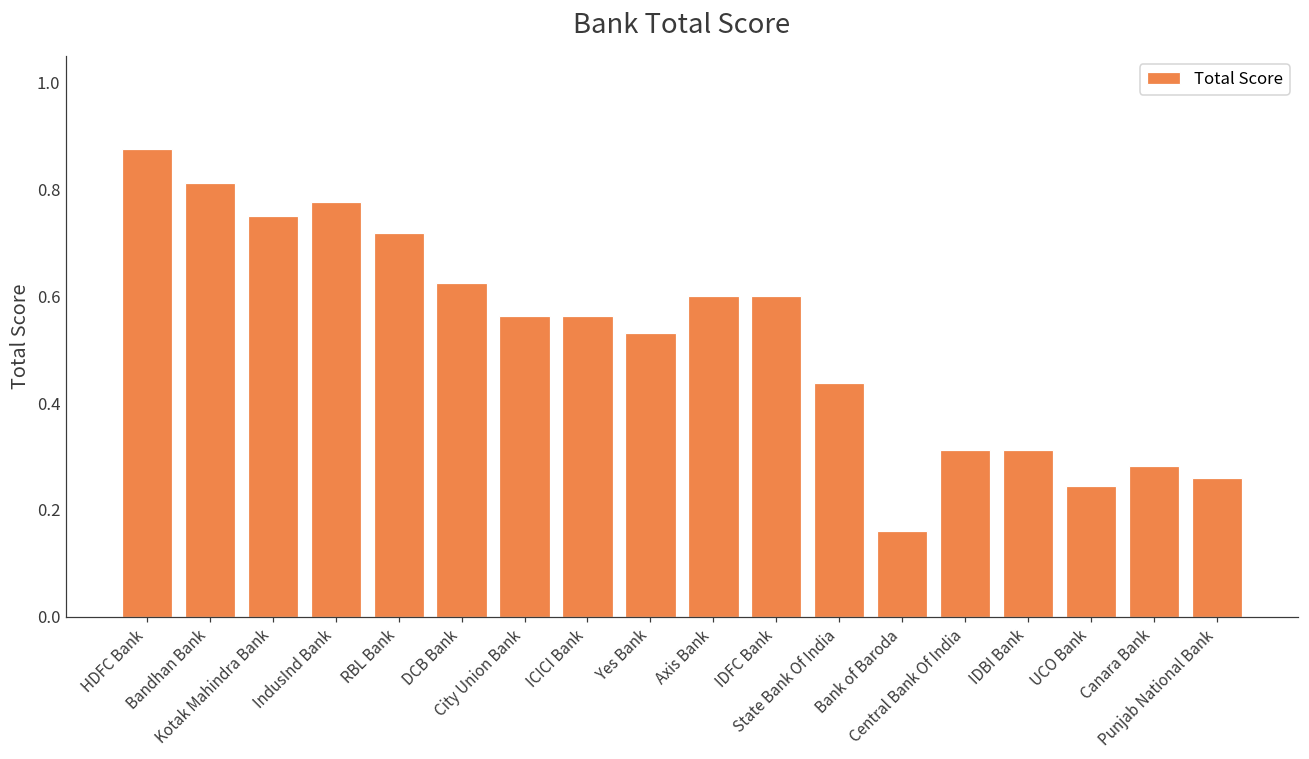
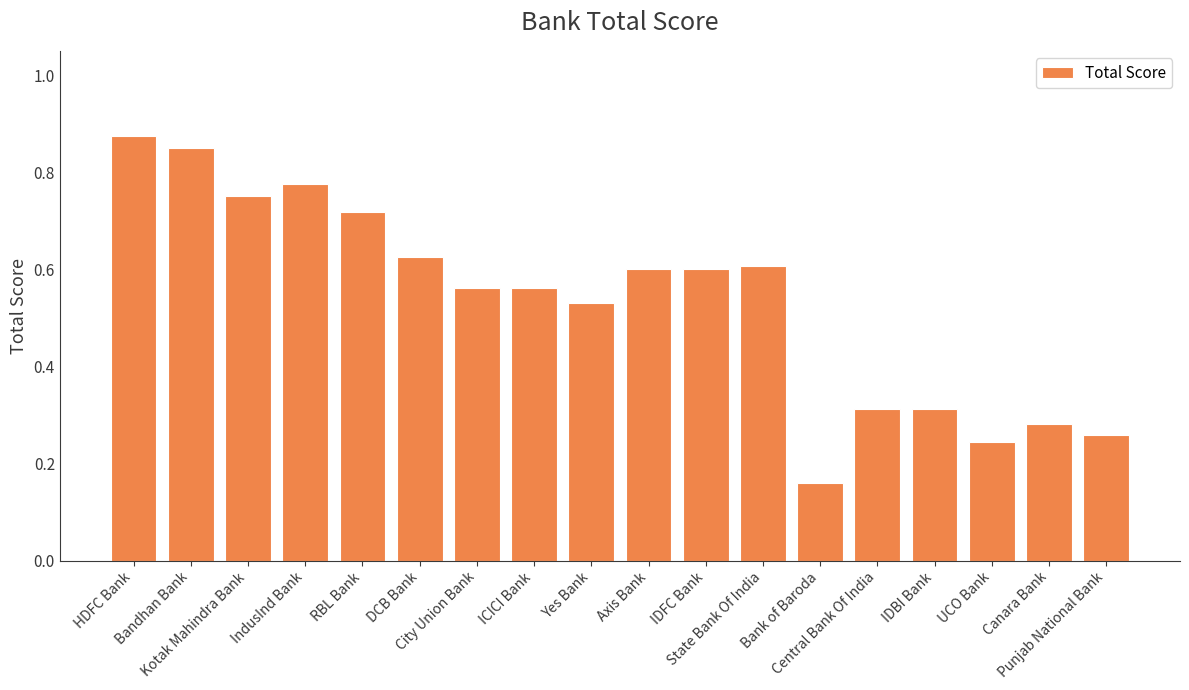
Bandhan Bank: 0.81 -> 0.85
State Bank Of India: 0.44 -> 0.61
